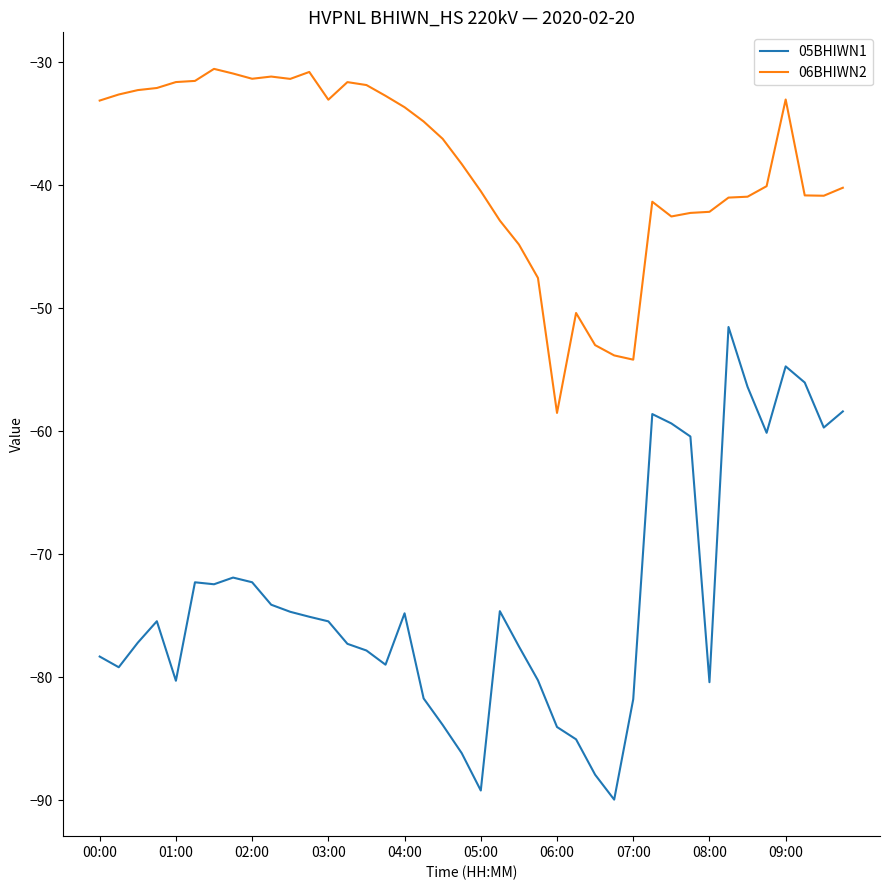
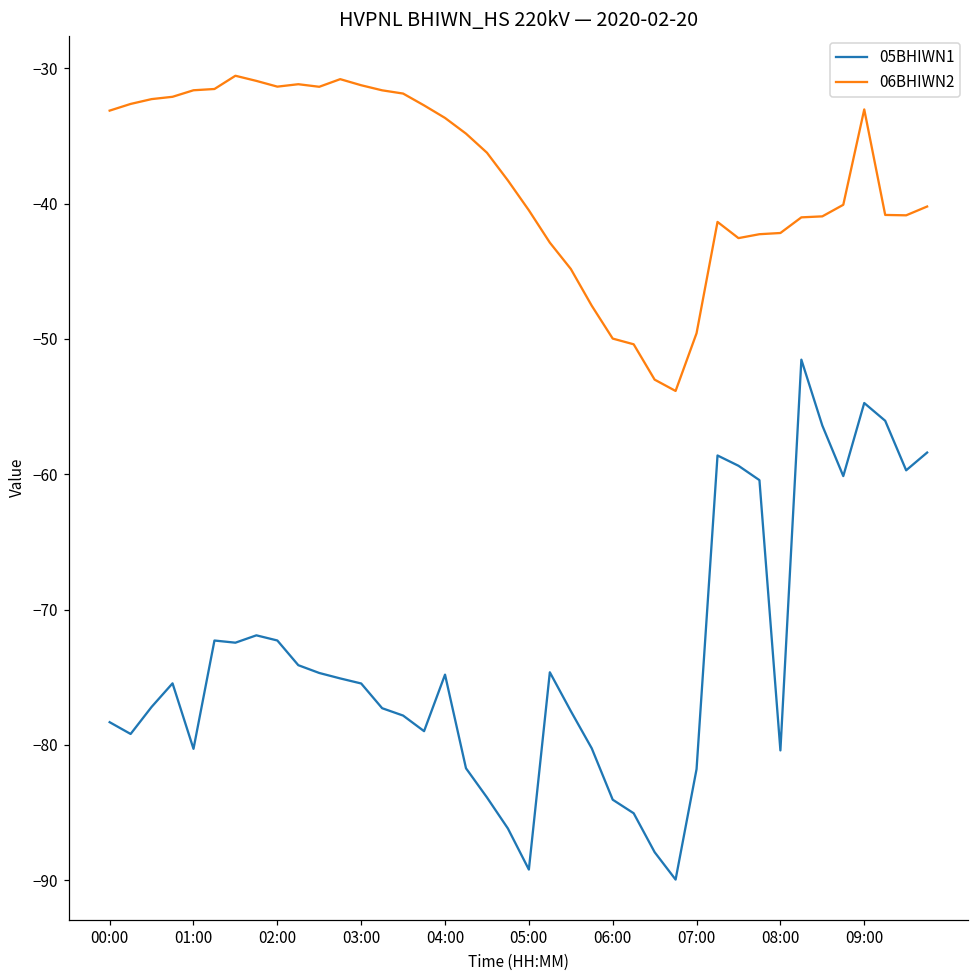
06BHIWN2, 03:00: -33.1 -> -31.3
06BHIWN2, 06:00: -58.5 -> -50.0
06BHIWN2, 07:00: -54.2 -> -49.6
